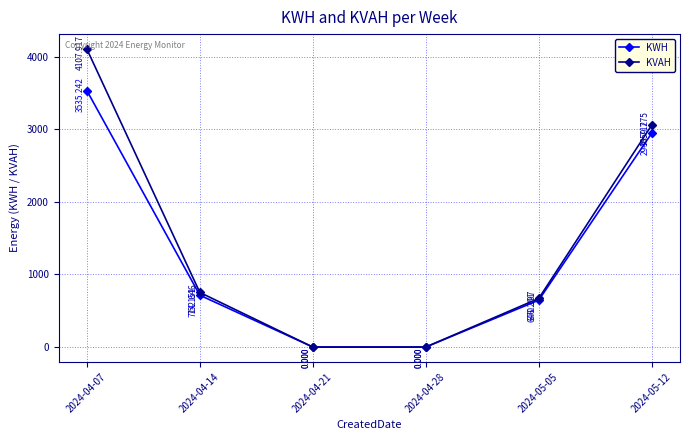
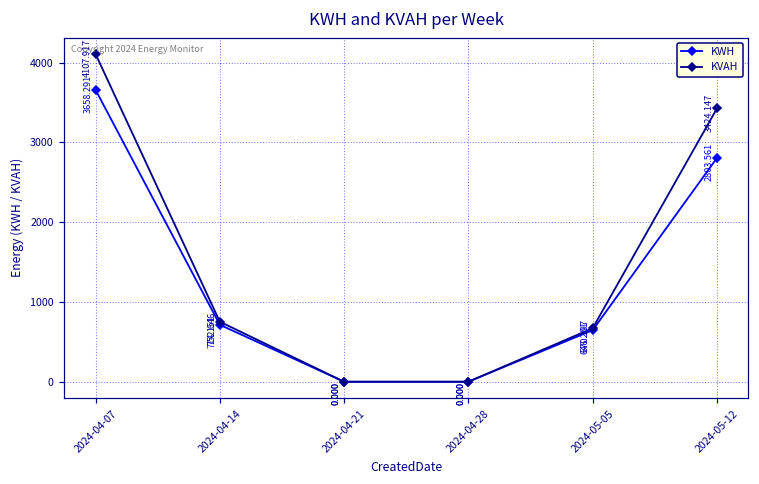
KWH, 2024-04-07: 3535.242 -> 3658.291
KWH, 2024-05-12: 2948.712 -> 2803.561
KVAH, 2024-05-12: 3059.775 -> 3424.147
